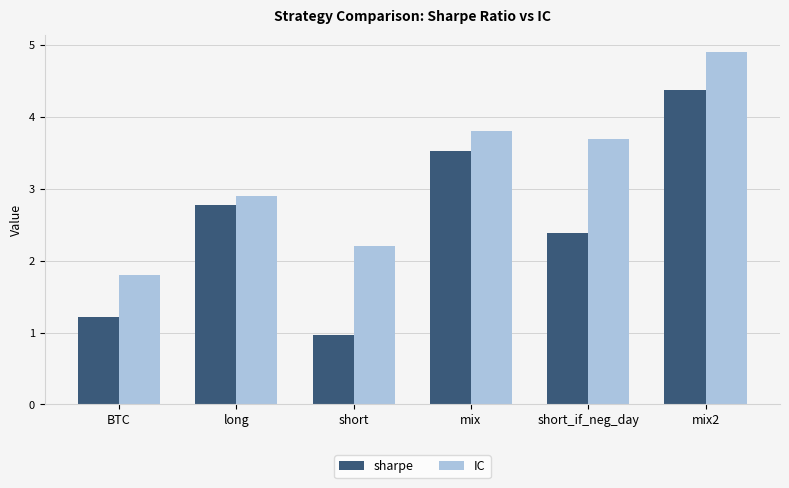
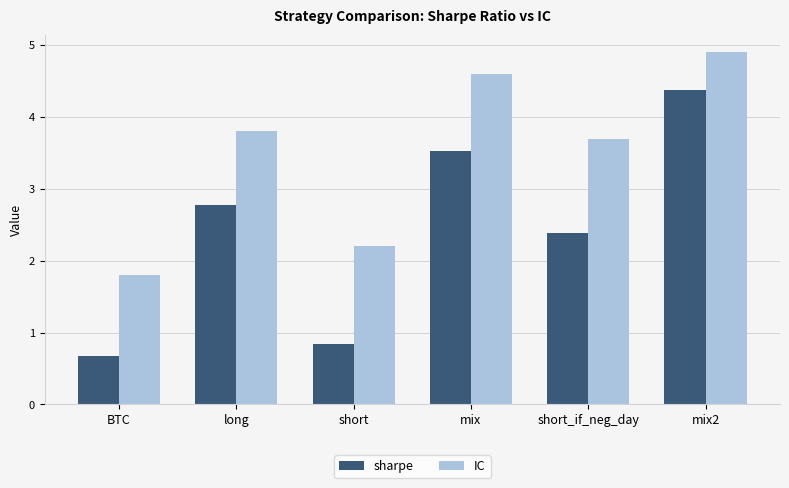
sharpe, BTC: 1.2 -> 0.7
IC, long: 2.9 -> 3.8
sharpe, short: 1.0 -> 0.8
IC, mix: 3.8 -> 4.6
